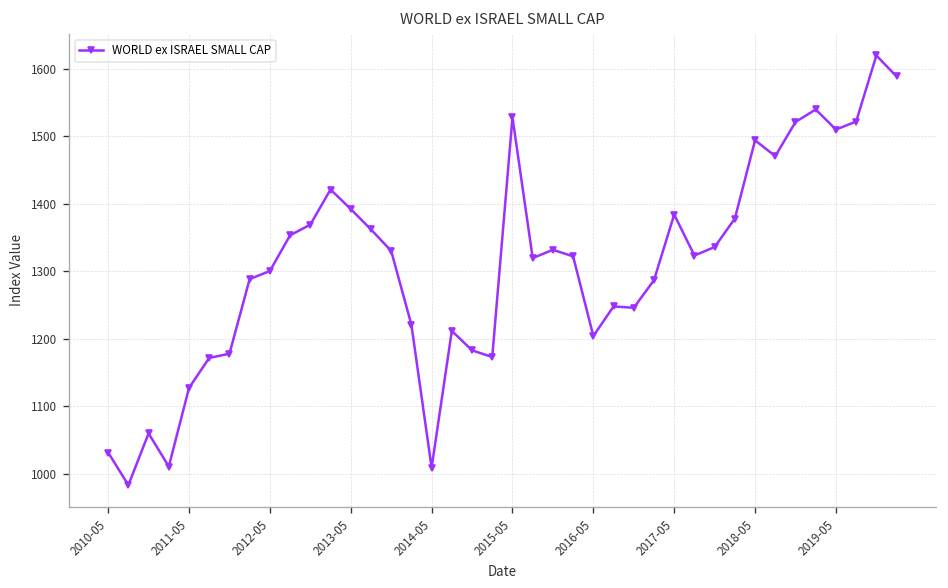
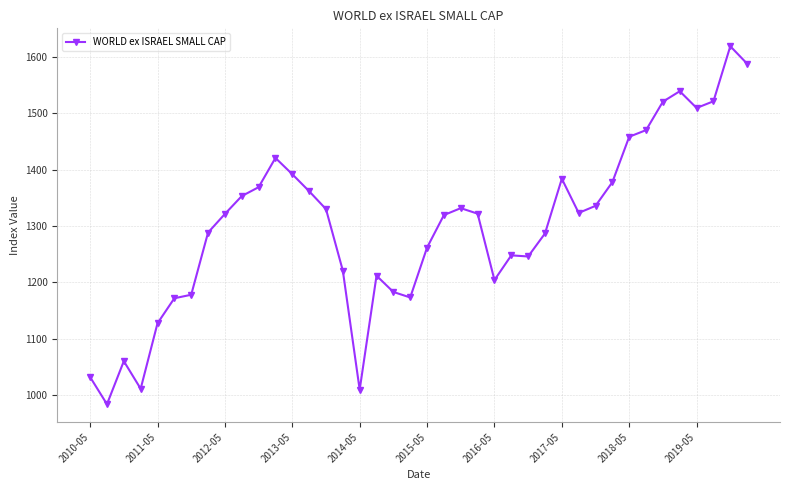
2012-05: 1300 -> 1320
2015-05: 1530 -> 1260
2018-05: 1490 -> 1460
